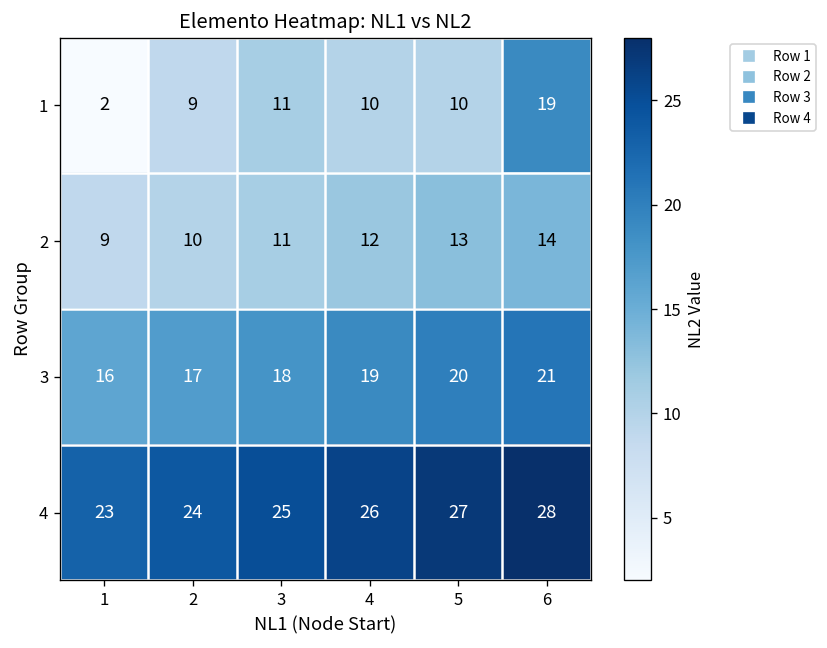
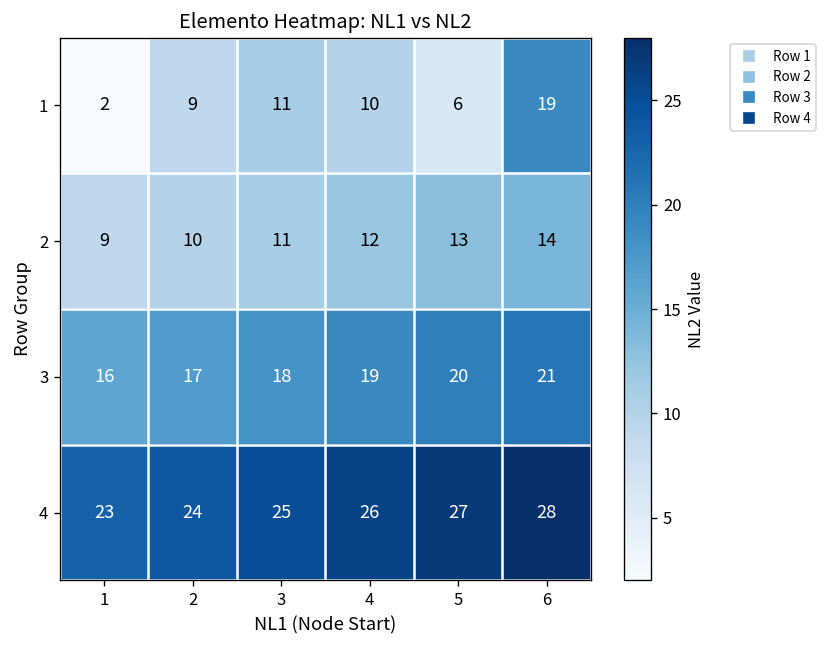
1, 5: 10 -> 6
